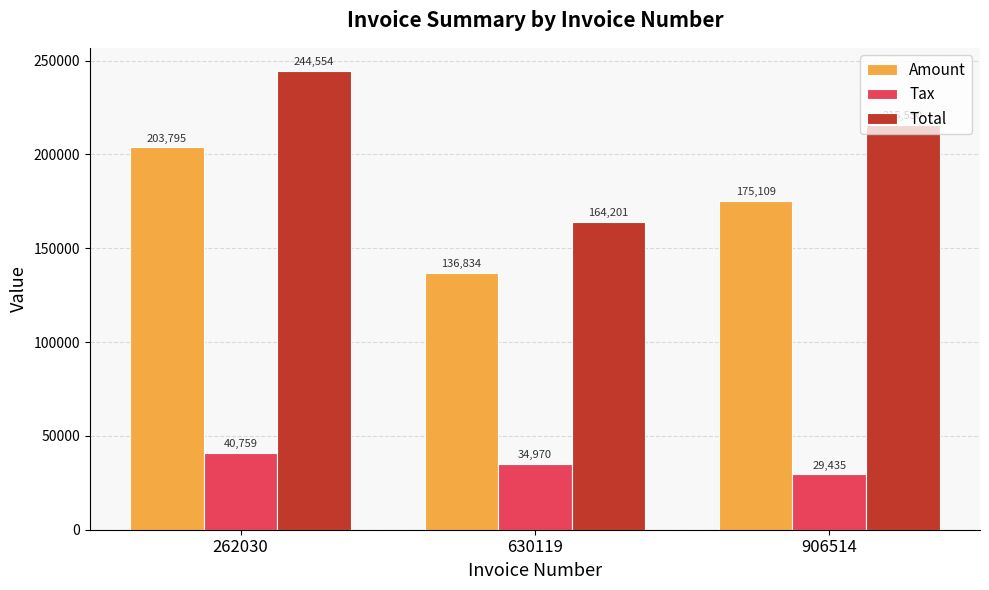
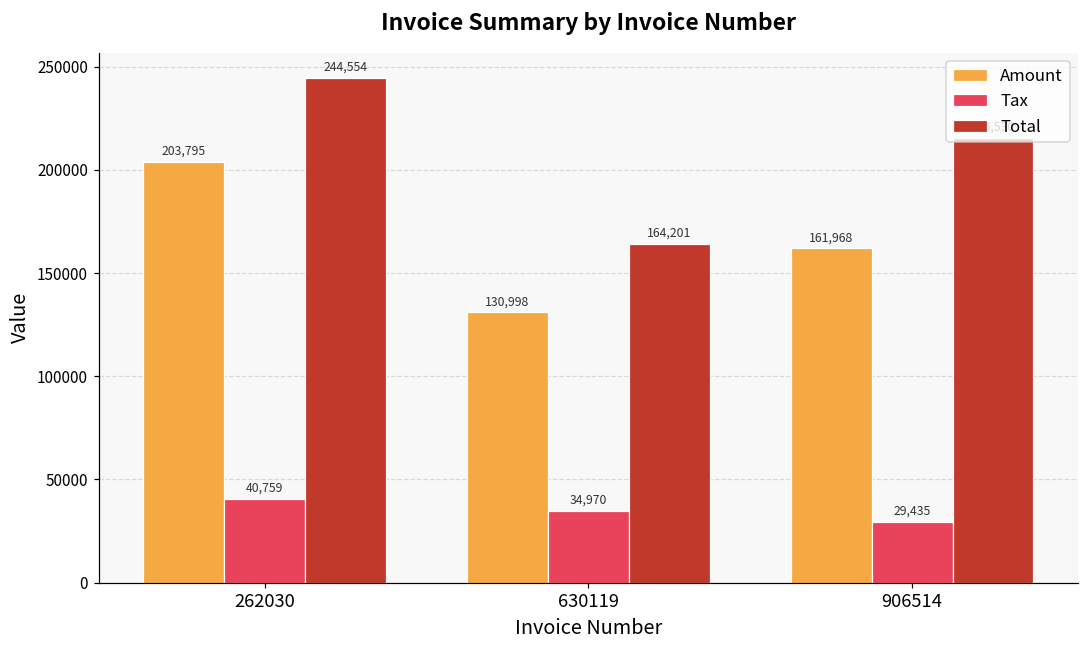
Amount, 630119: 136,834 -> 130,998
Amount, 906514: 175,109 -> 161,968
